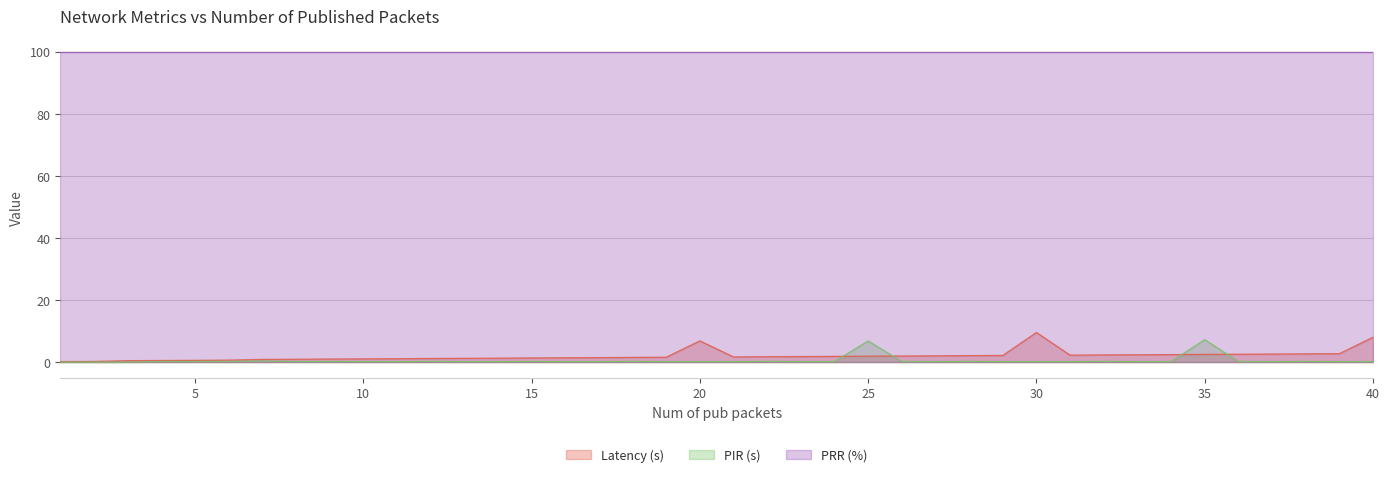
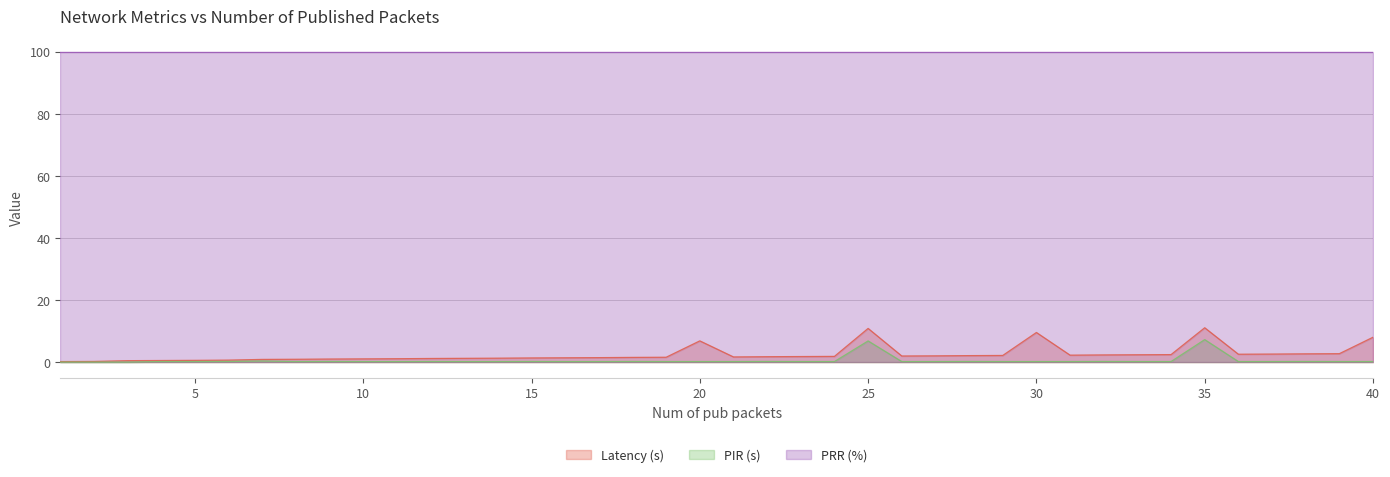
Latency (s), 25: 2 -> 11
Latency (s), 35: 2 -> 11
